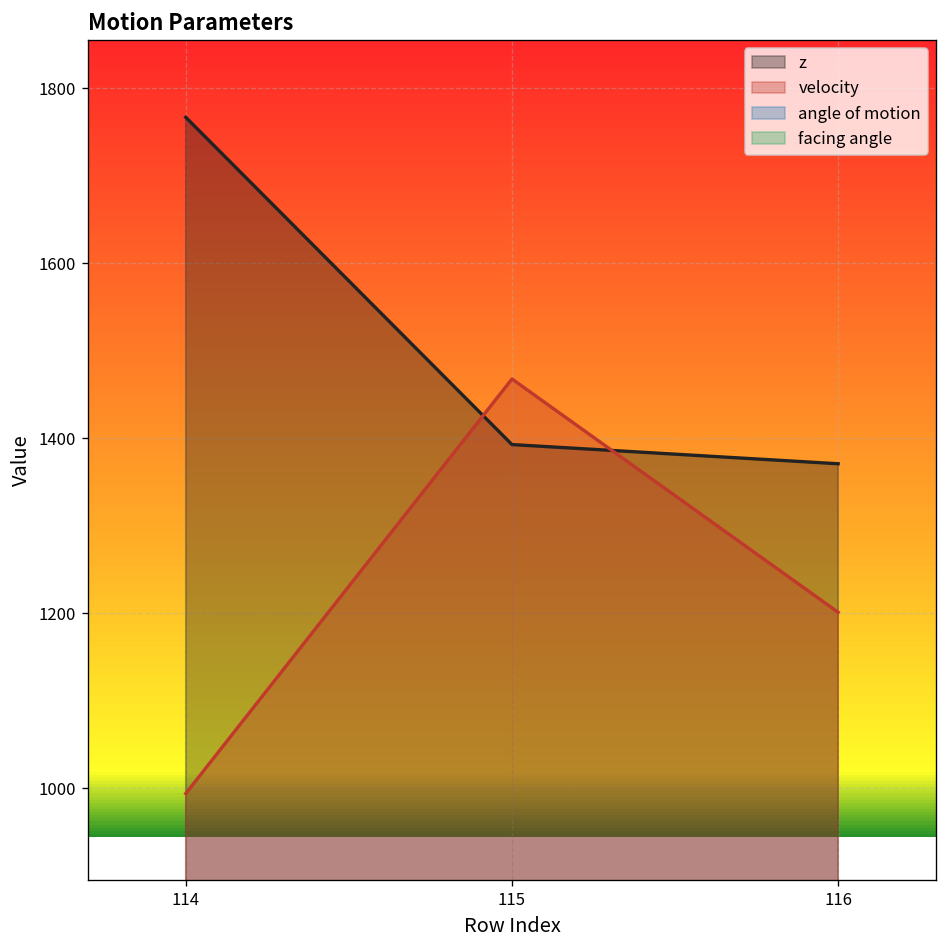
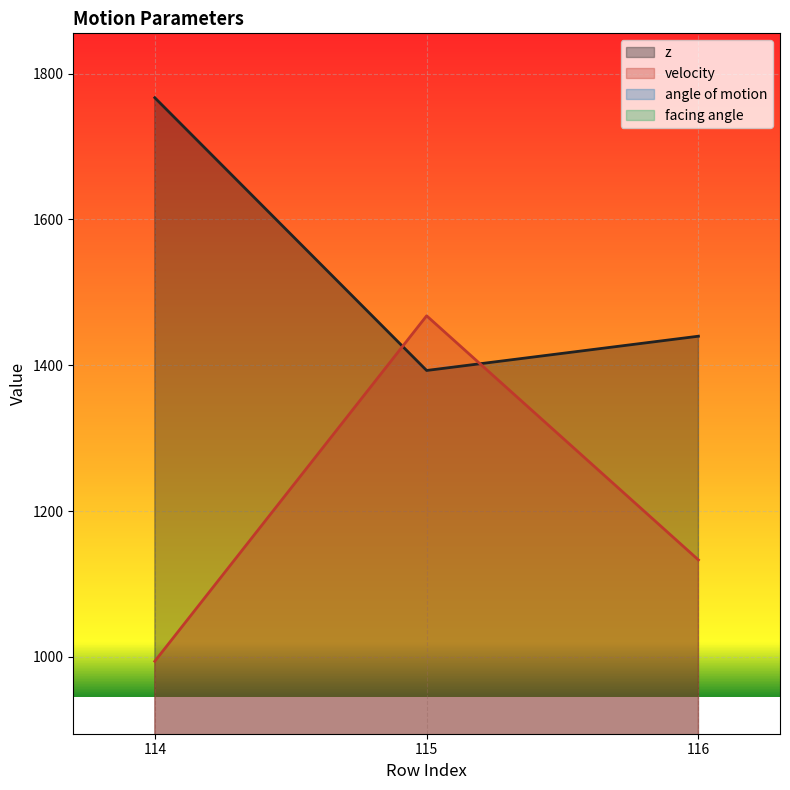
z, 116: 1370 -> 1440
velocity, 116: 1200 -> 1130
